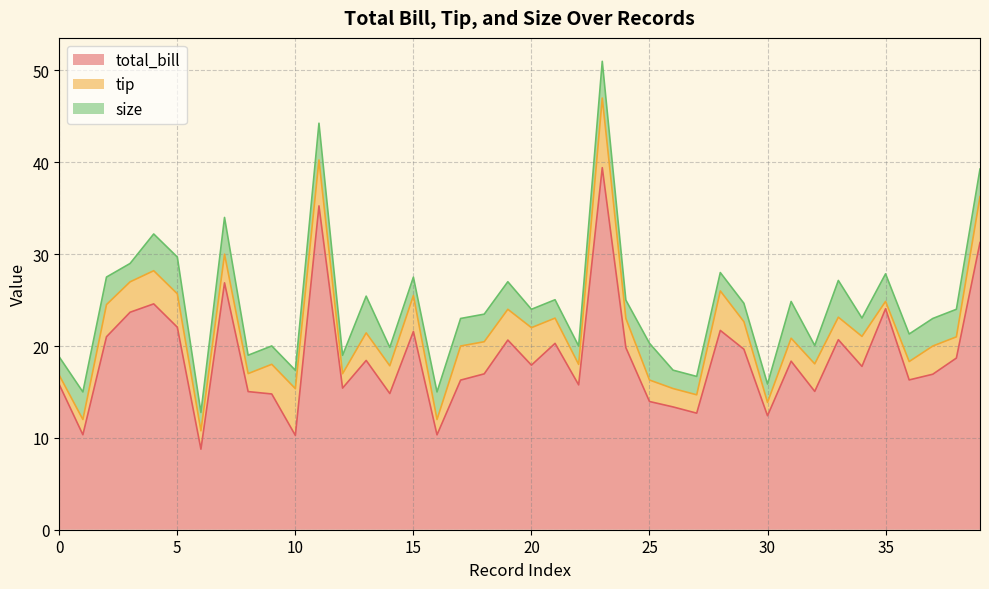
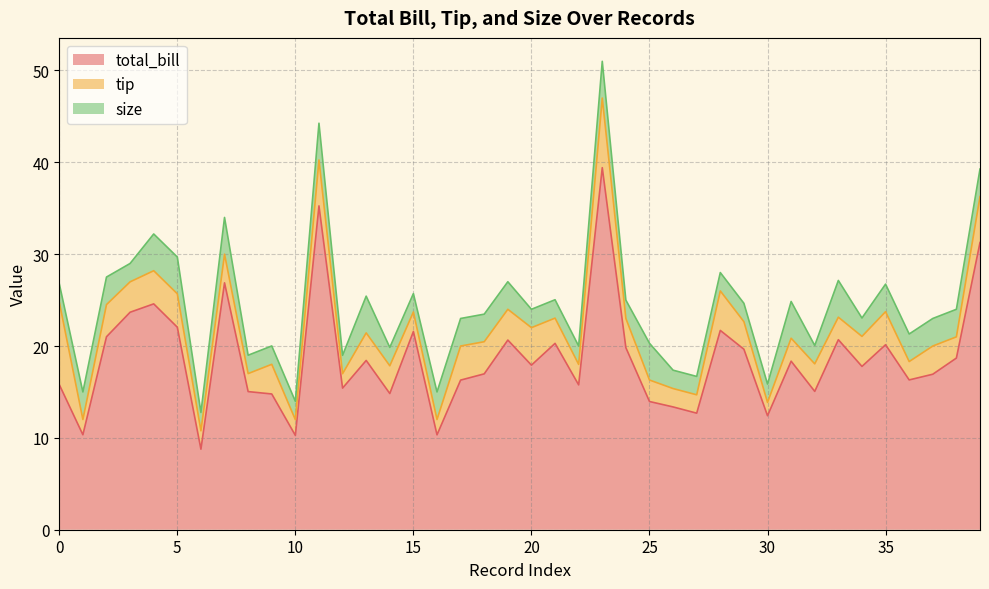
tip, 0: 1 -> 9
tip, 10: 5 -> 2
tip, 15: 4 -> 2
total_bill, 35: 24 -> 20
tip, 35: 1 -> 4
